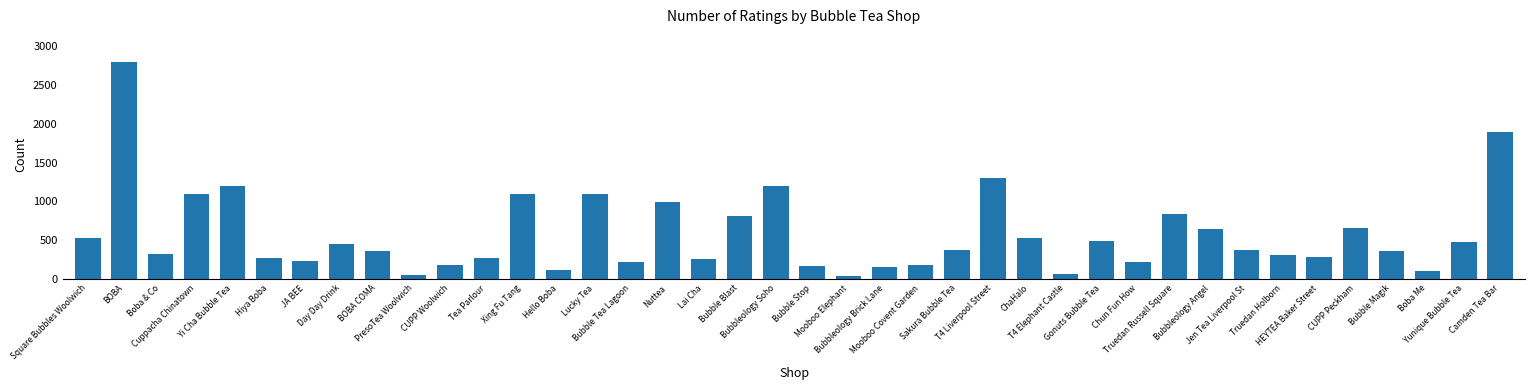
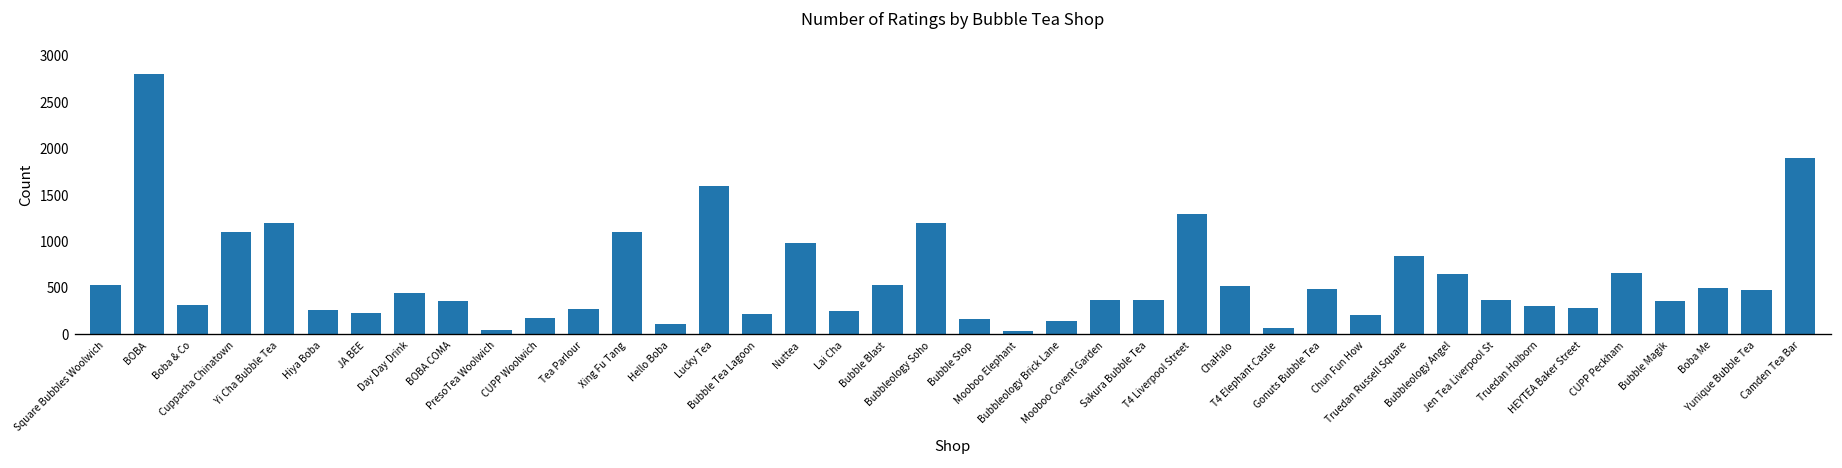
Lucky Tea: 1100 -> 1600
Bubble Blast: 800 -> 500
Mooboo Covent Garden: 200 -> 400
Boba Me: 100 -> 500
